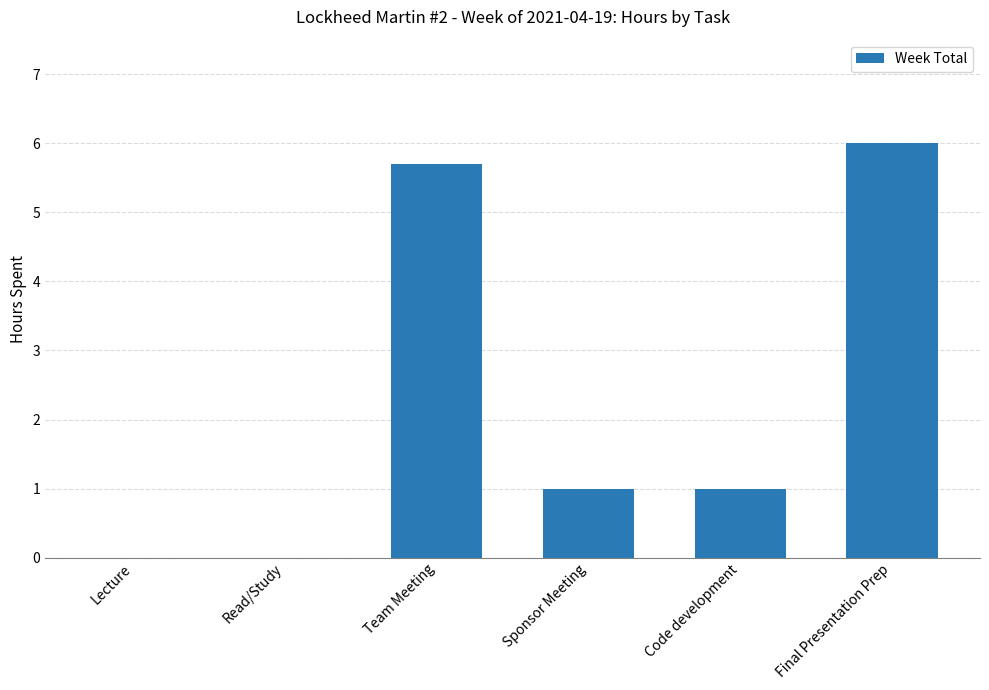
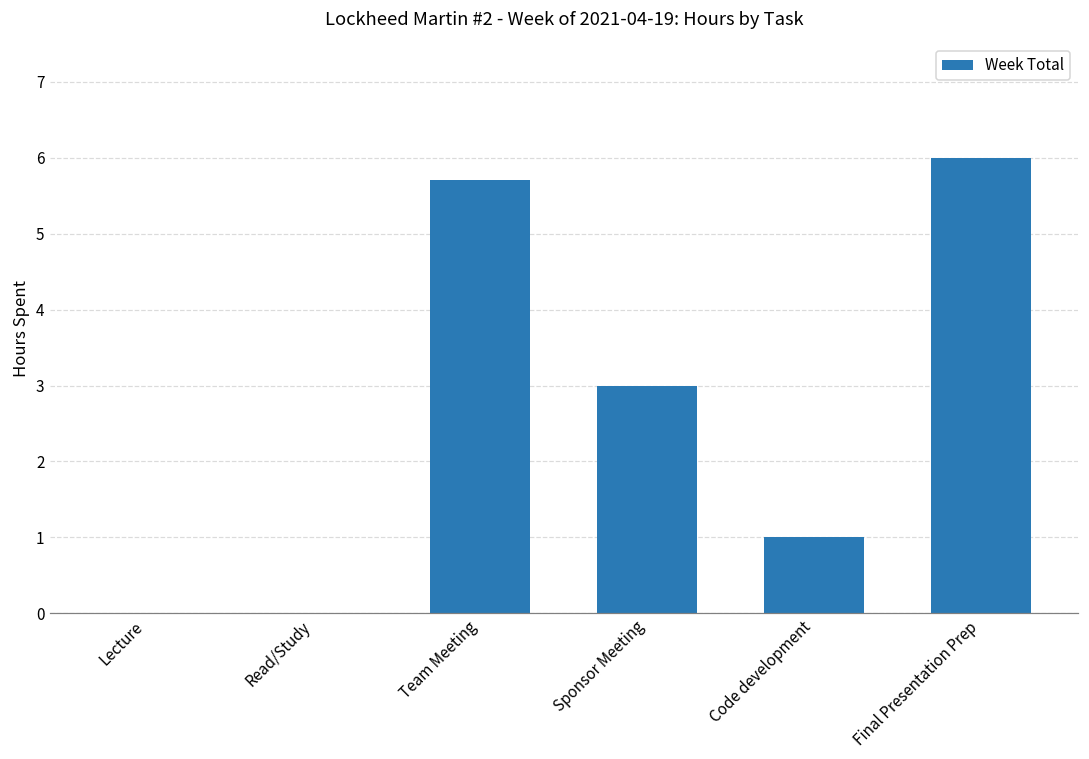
Sponsor Meeting: 1 -> 3
